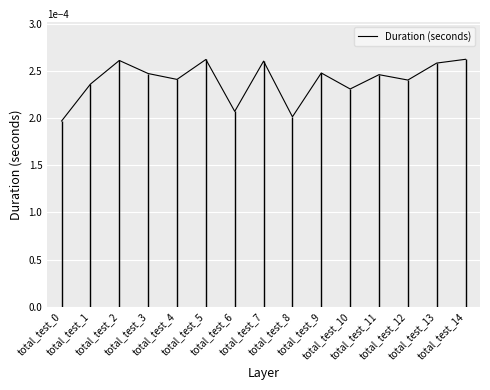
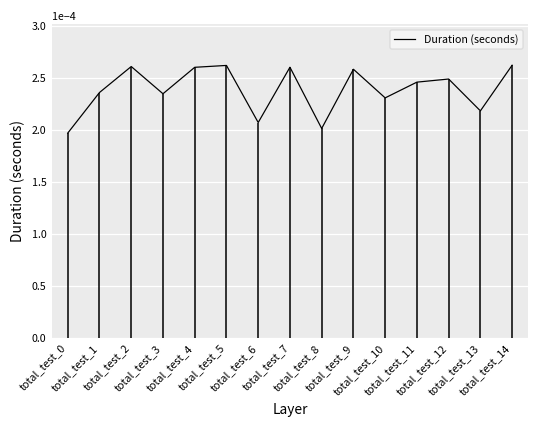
total_test_3: 0.00025 -> 0.00023
total_test_4: 0.00024 -> 0.00026
total_test_9: 0.00025 -> 0.00026
total_test_12: 0.00024 -> 0.00025
total_test_13: 0.00026 -> 0.00022
